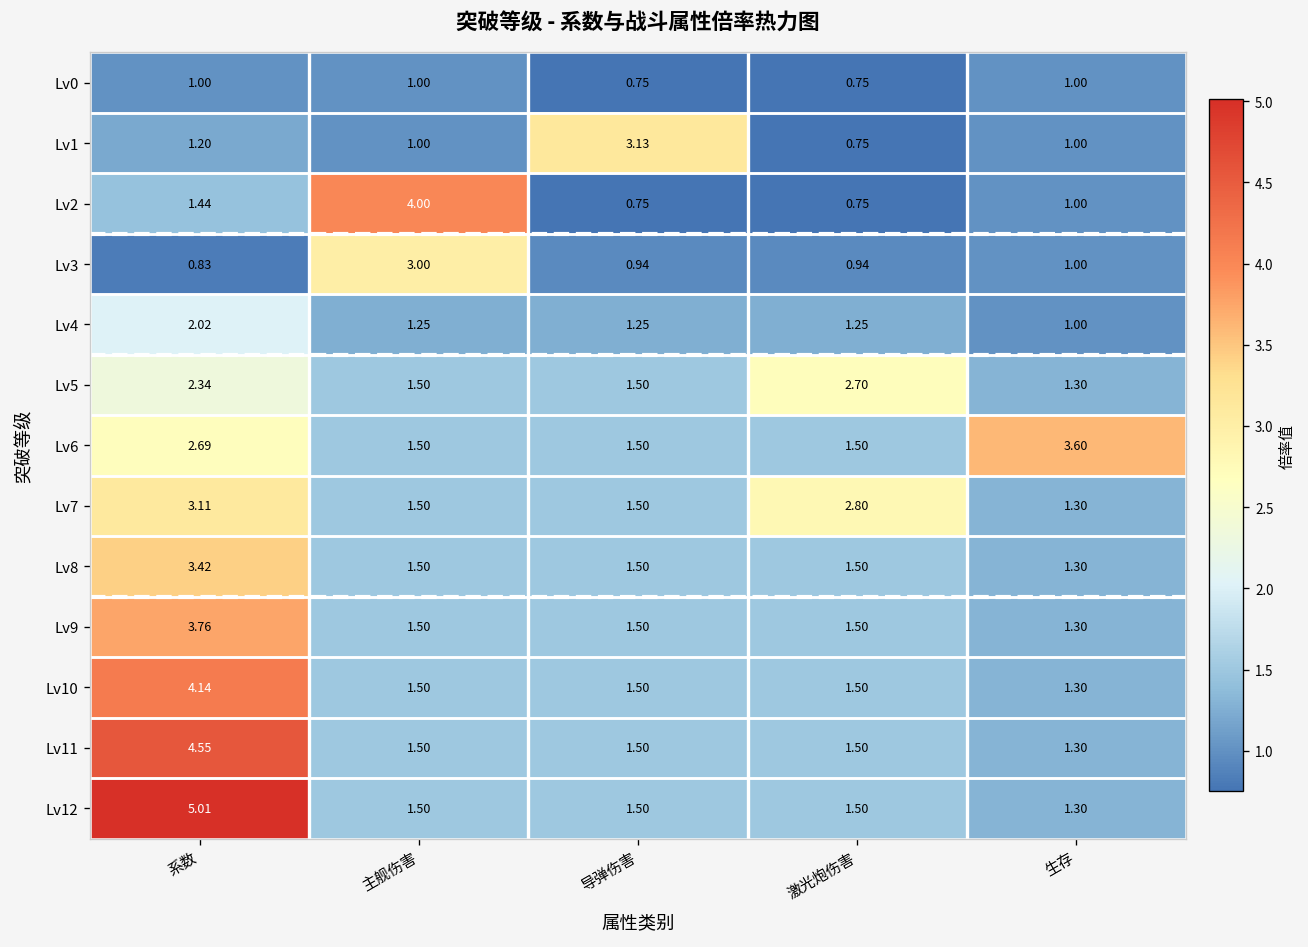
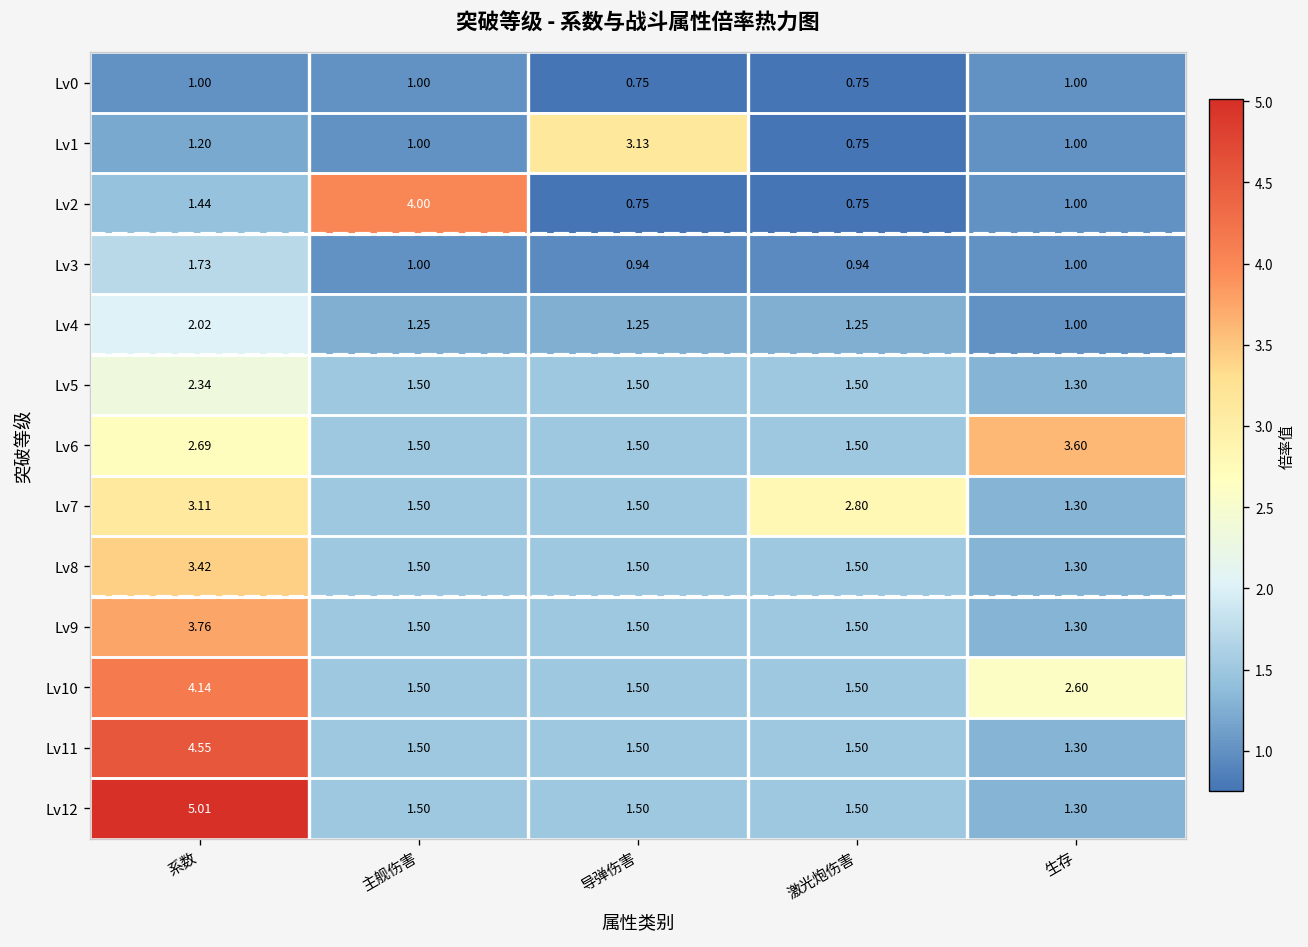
Lv3, 系数: 0.83 -> 1.73
Lv3, 主舰伤害: 3.00 -> 1.00
Lv5, 激光炮伤害: 2.70 -> 1.50
Lv10, 生存: 1.30 -> 2.60
